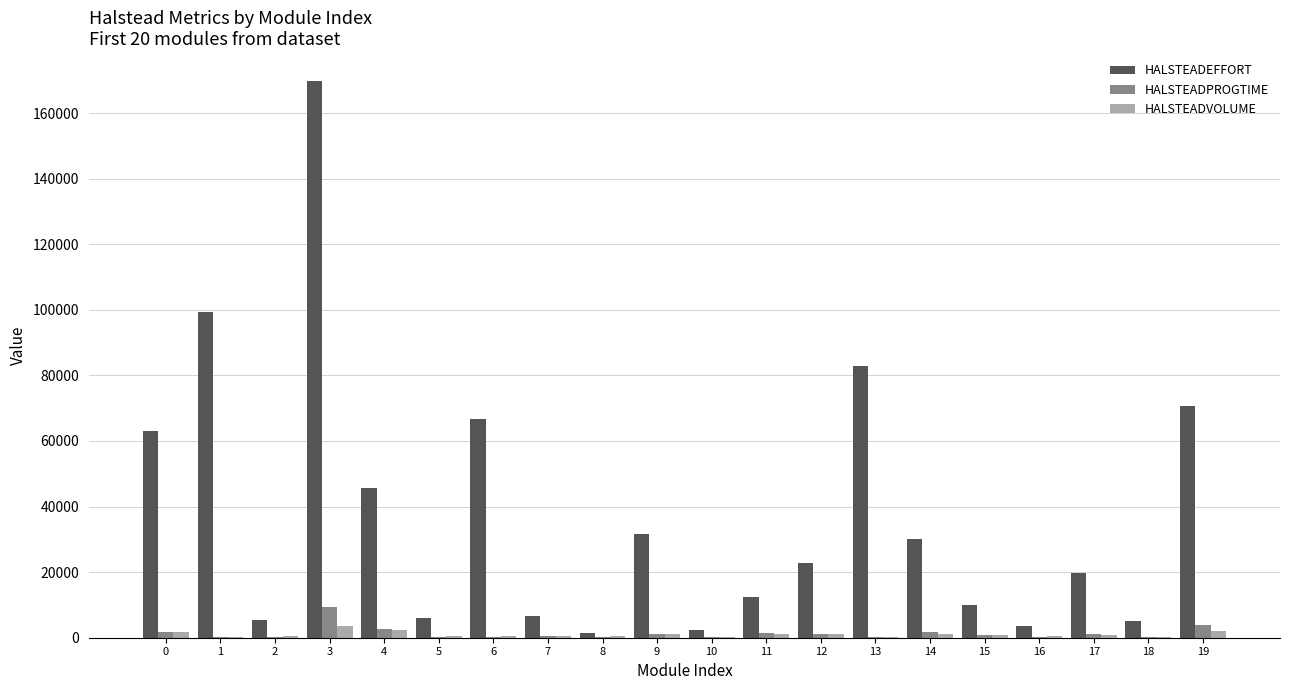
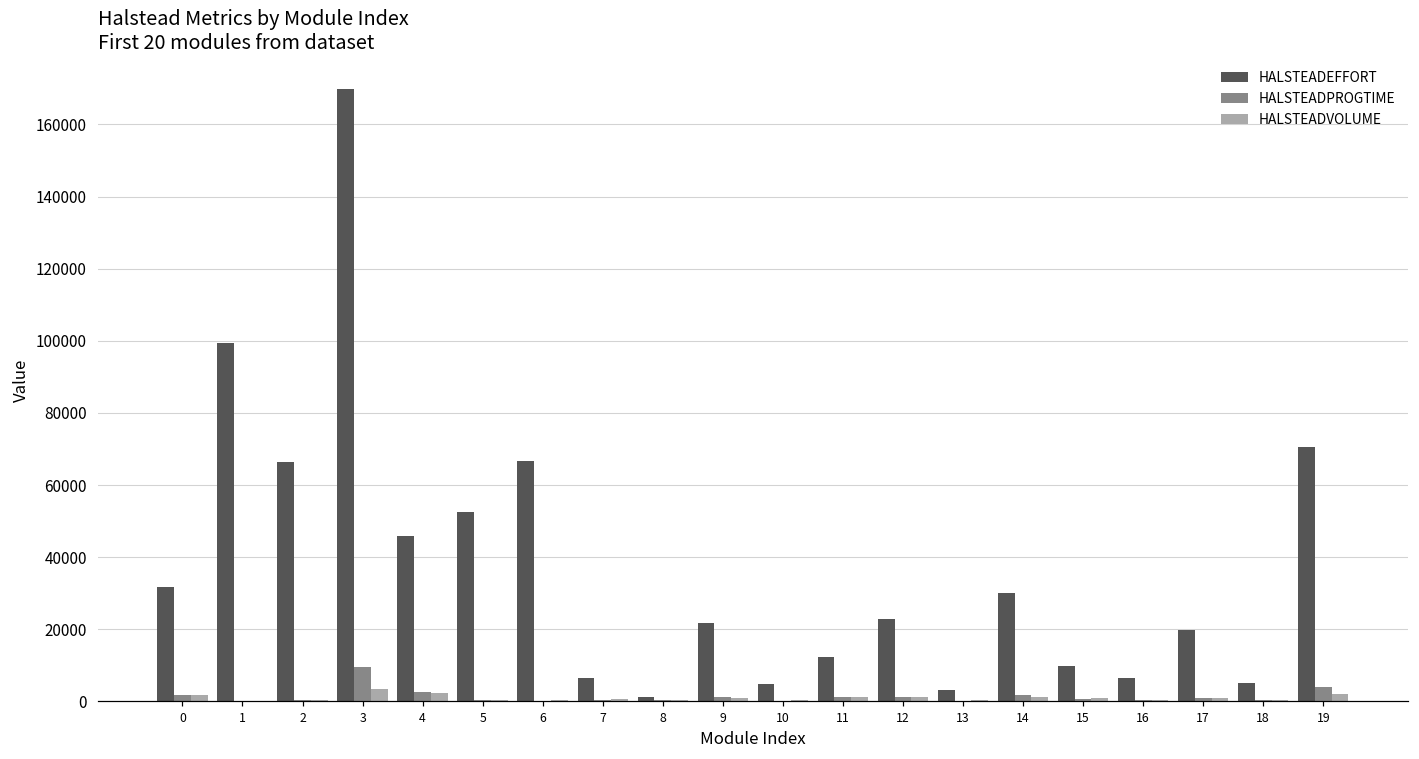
HALSTEADEFFORT, 0: 63000 -> 32000
HALSTEADEFFORT, 2: 5000 -> 66000
HALSTEADEFFORT, 5: 6000 -> 52000
HALSTEADEFFORT, 9: 32000 -> 22000
HALSTEADEFFORT, 10: 2000 -> 5000
HALSTEADEFFORT, 13: 83000 -> 3000
HALSTEADEFFORT, 16: 4000 -> 7000
